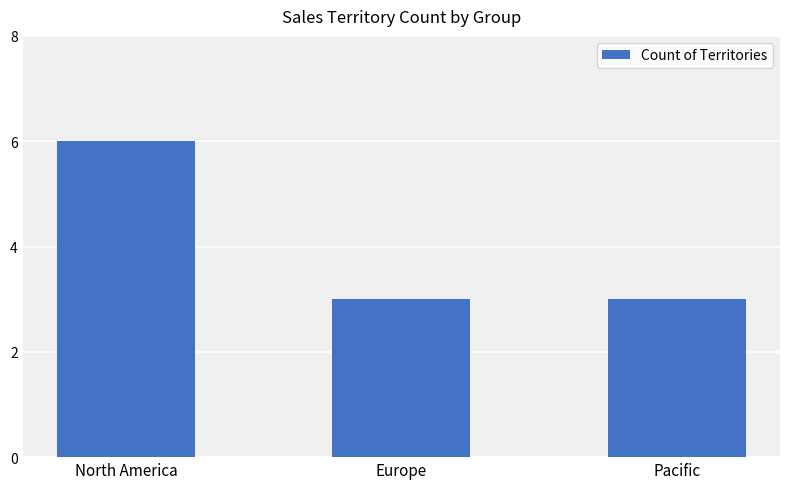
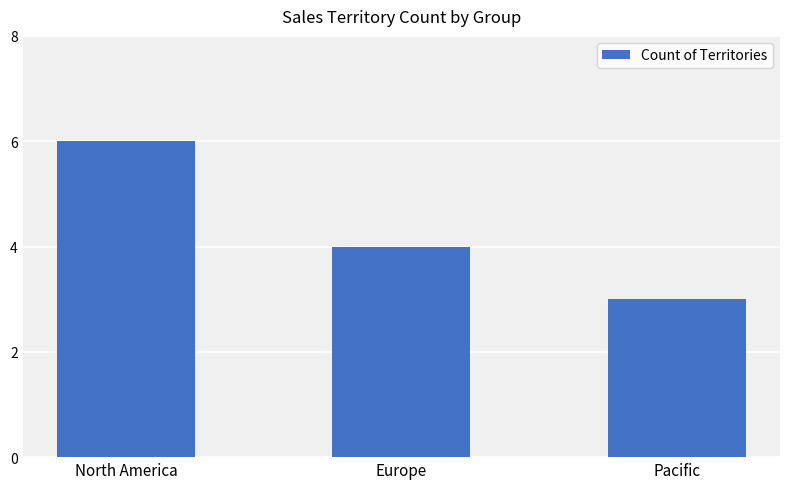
Europe: 3 -> 4
